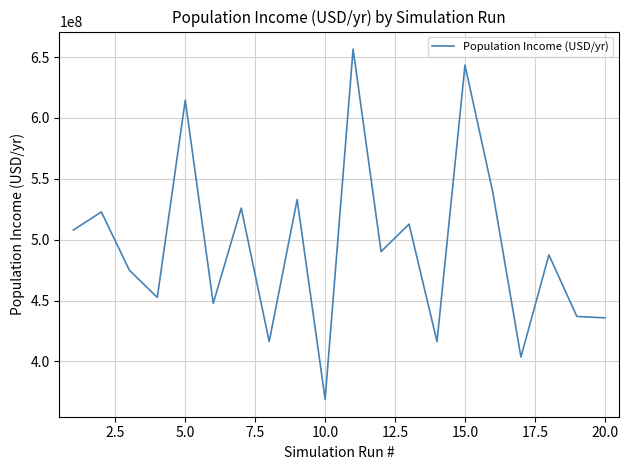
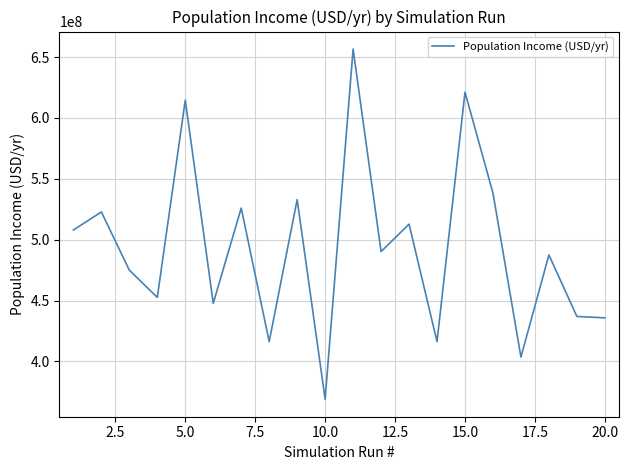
15.0: 643000000 -> 621000000
